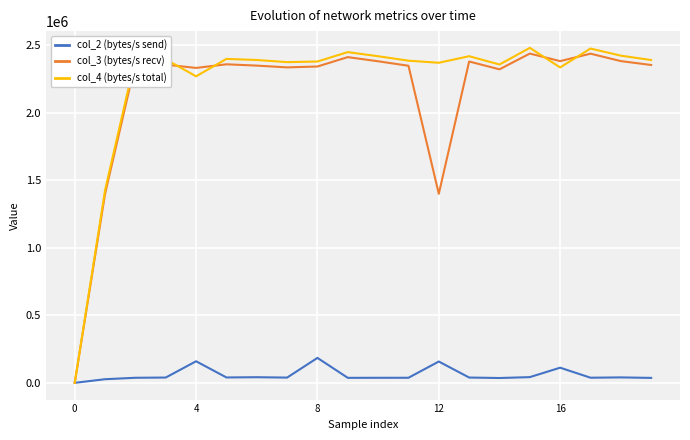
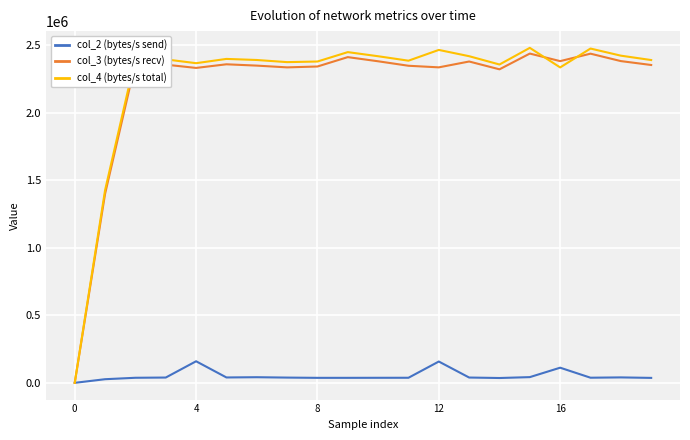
col_4 (bytes/s total), 4: 2270000 -> 2370000
col_2 (bytes/s send), 8: 180000 -> 40000
col_3 (bytes/s recv), 12: 1400000 -> 2330000
col_4 (bytes/s total), 12: 2370000 -> 2460000
